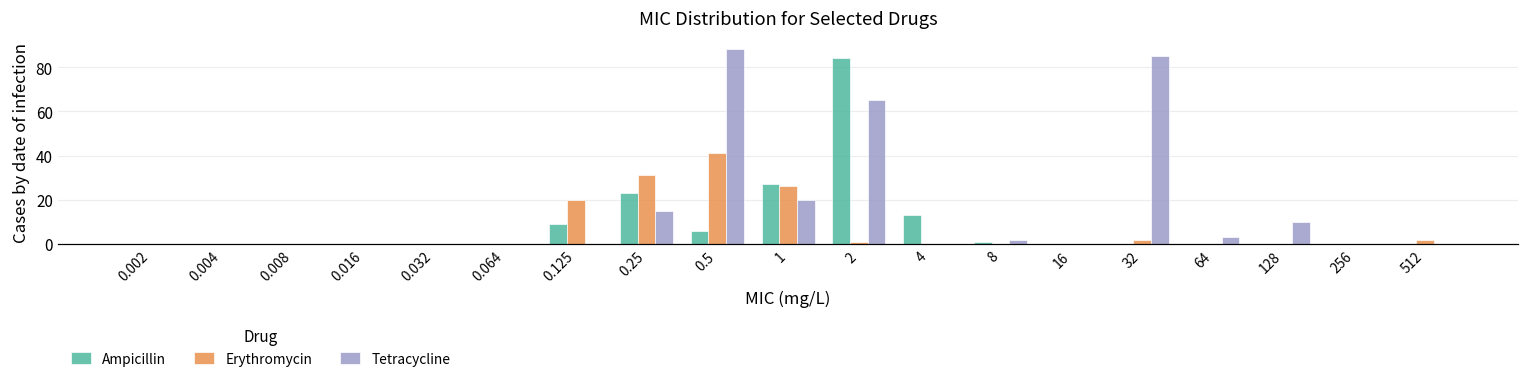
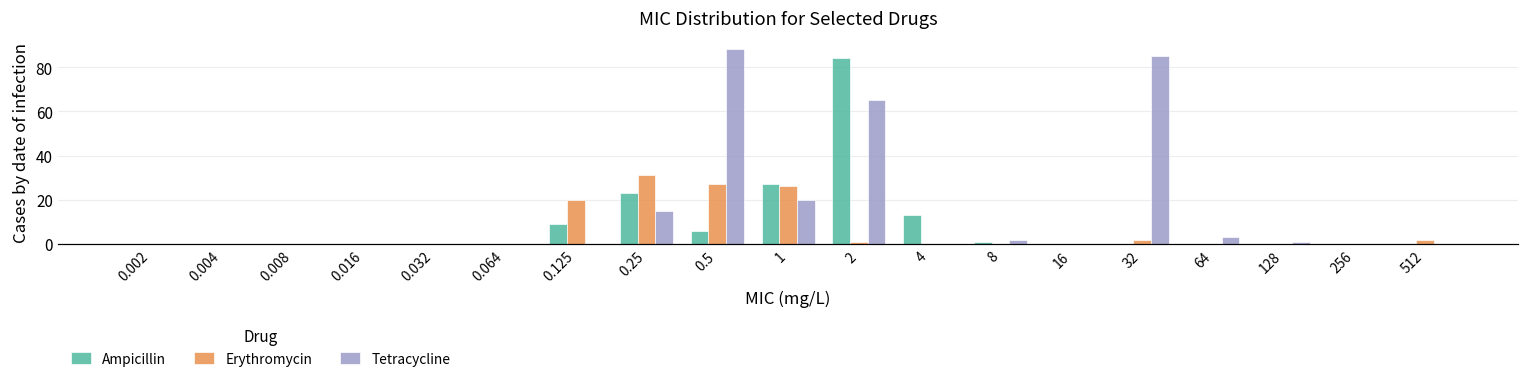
Erythromycin, 0.5: 41 -> 27
Tetracycline, 128: 10 -> 1
